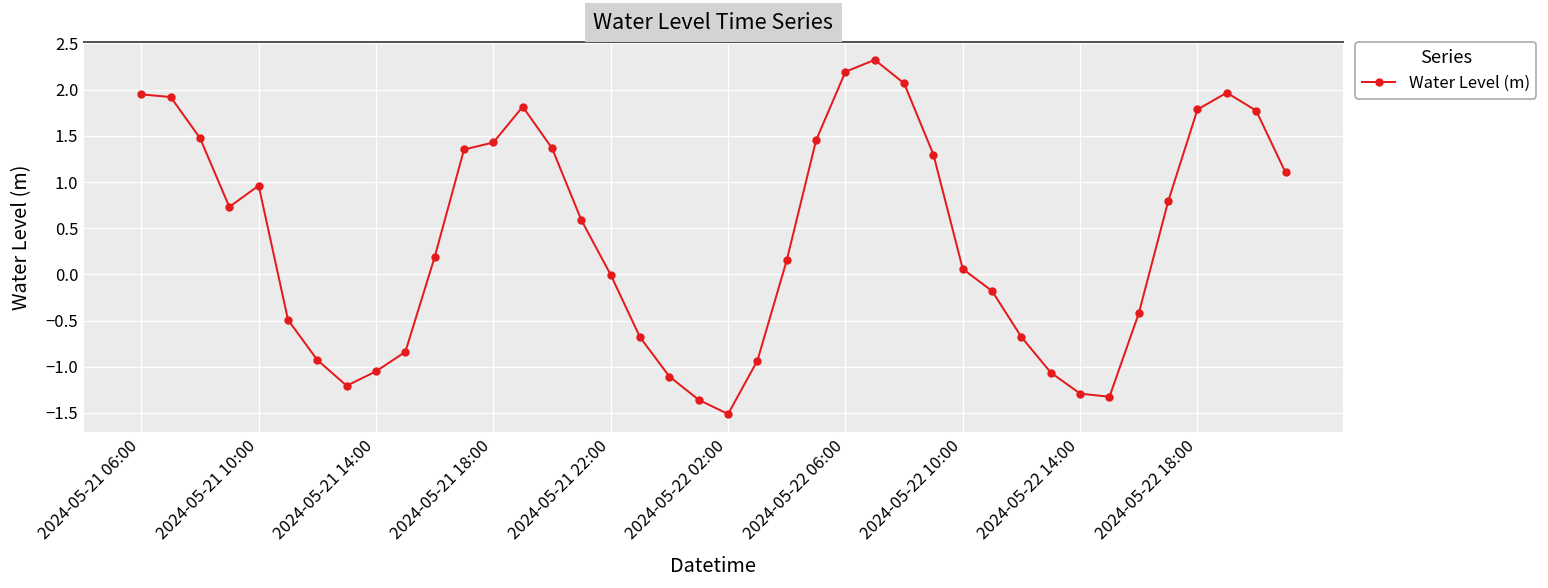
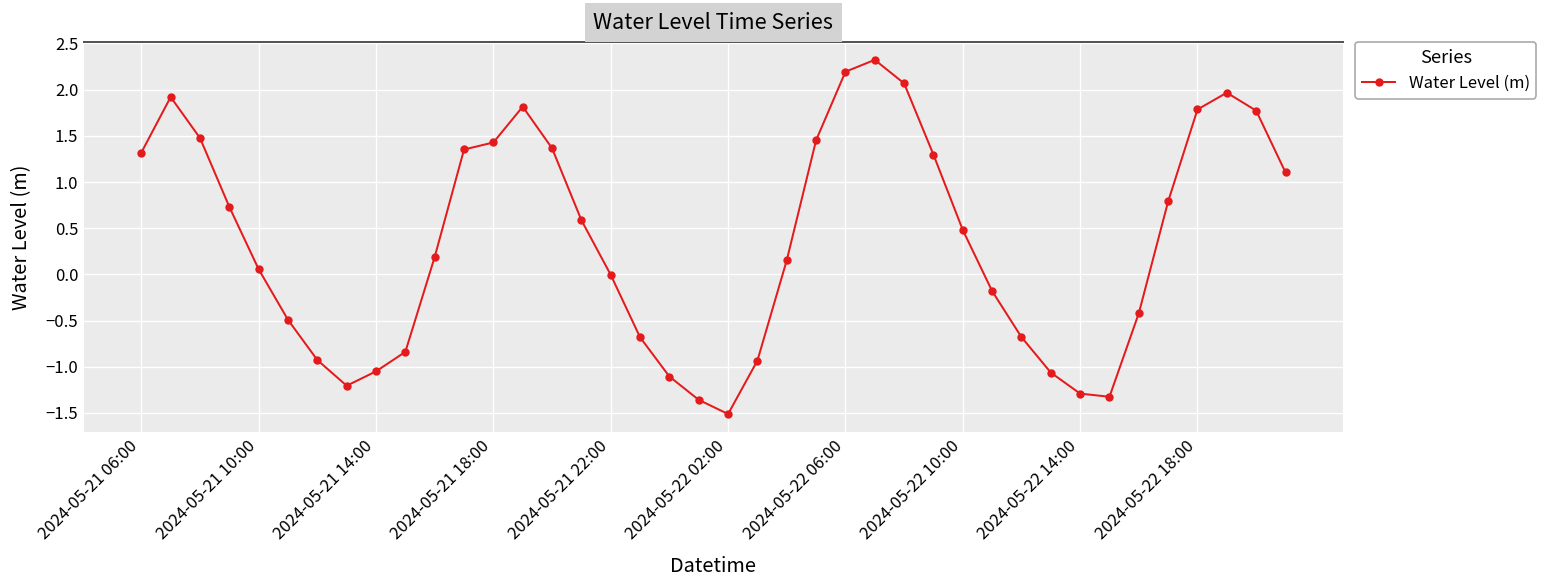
2024-05-21 06:00: 1.9 -> 1.3
2024-05-21 10:00: 1.0 -> 0.1
2024-05-22 10:00: 0.1 -> 0.5
